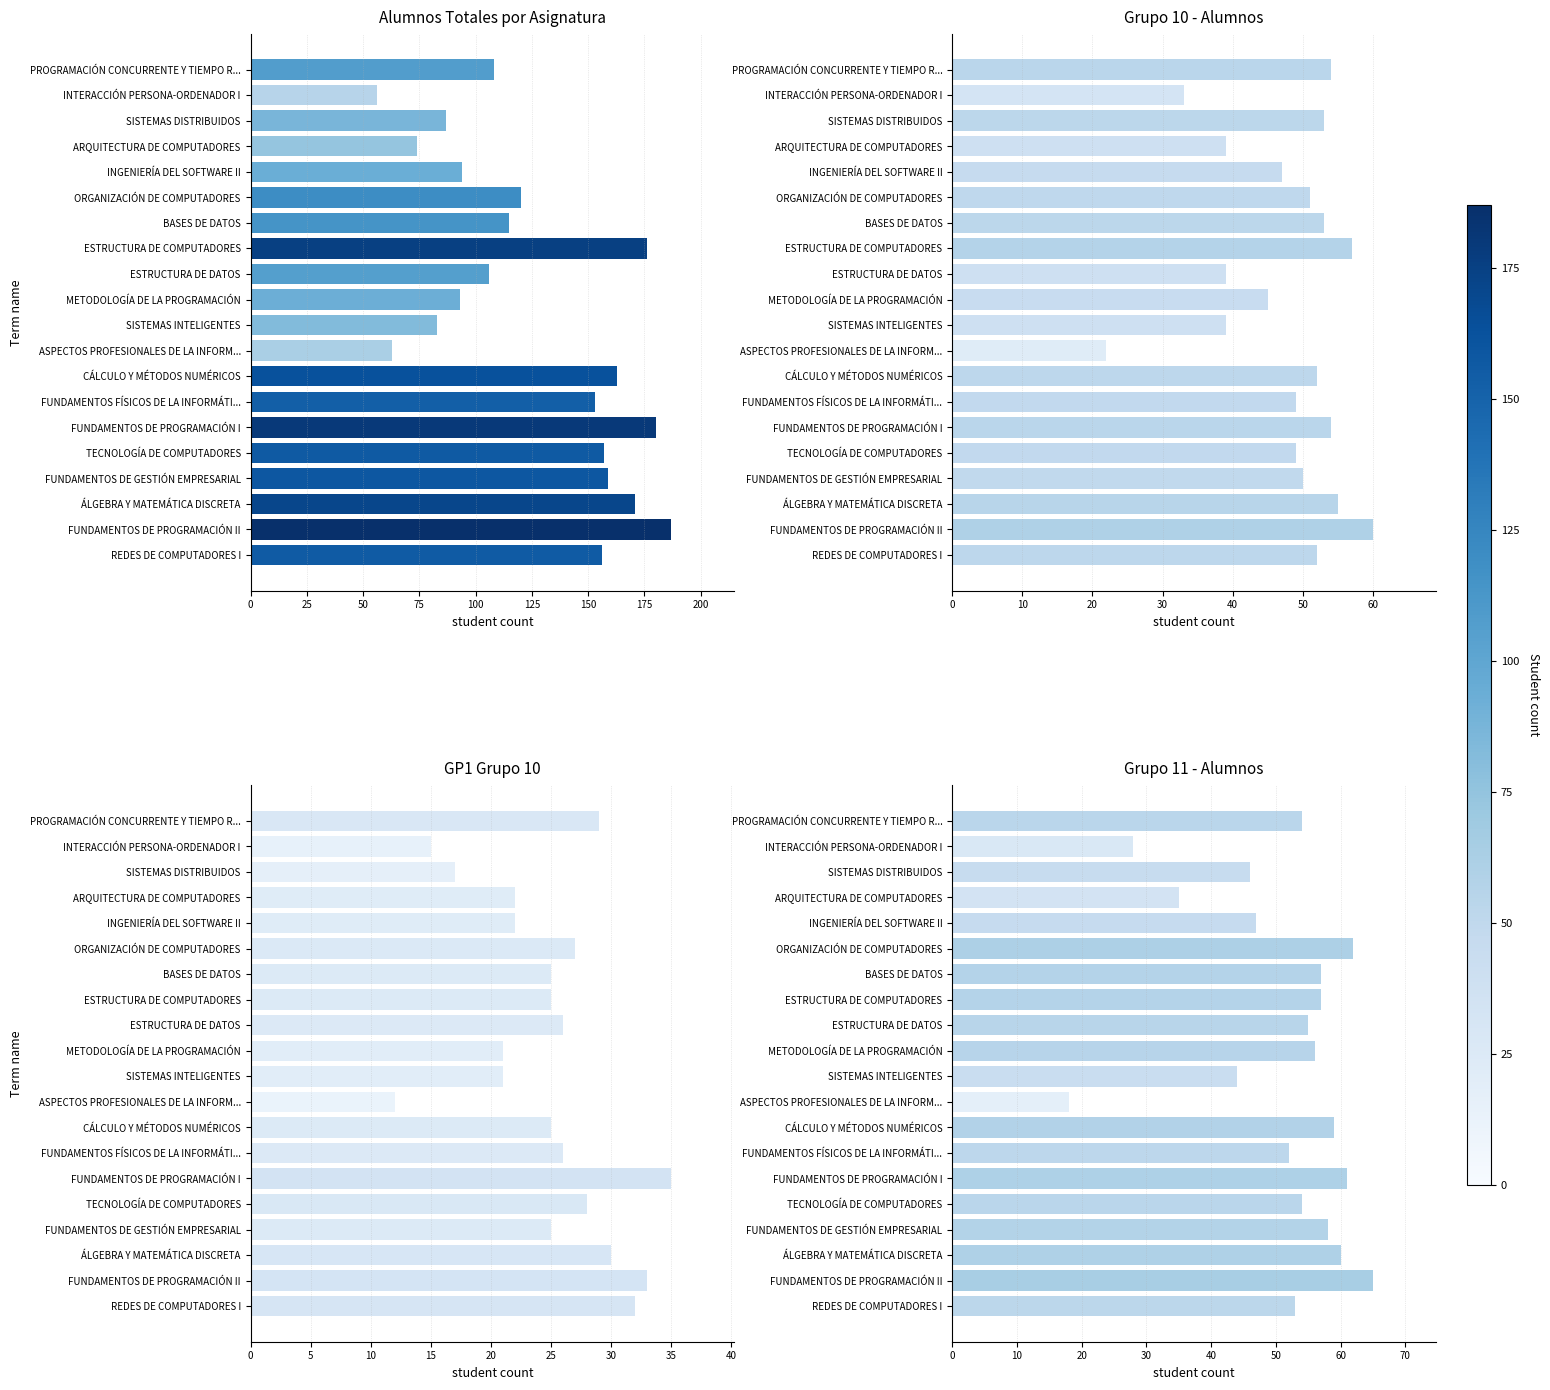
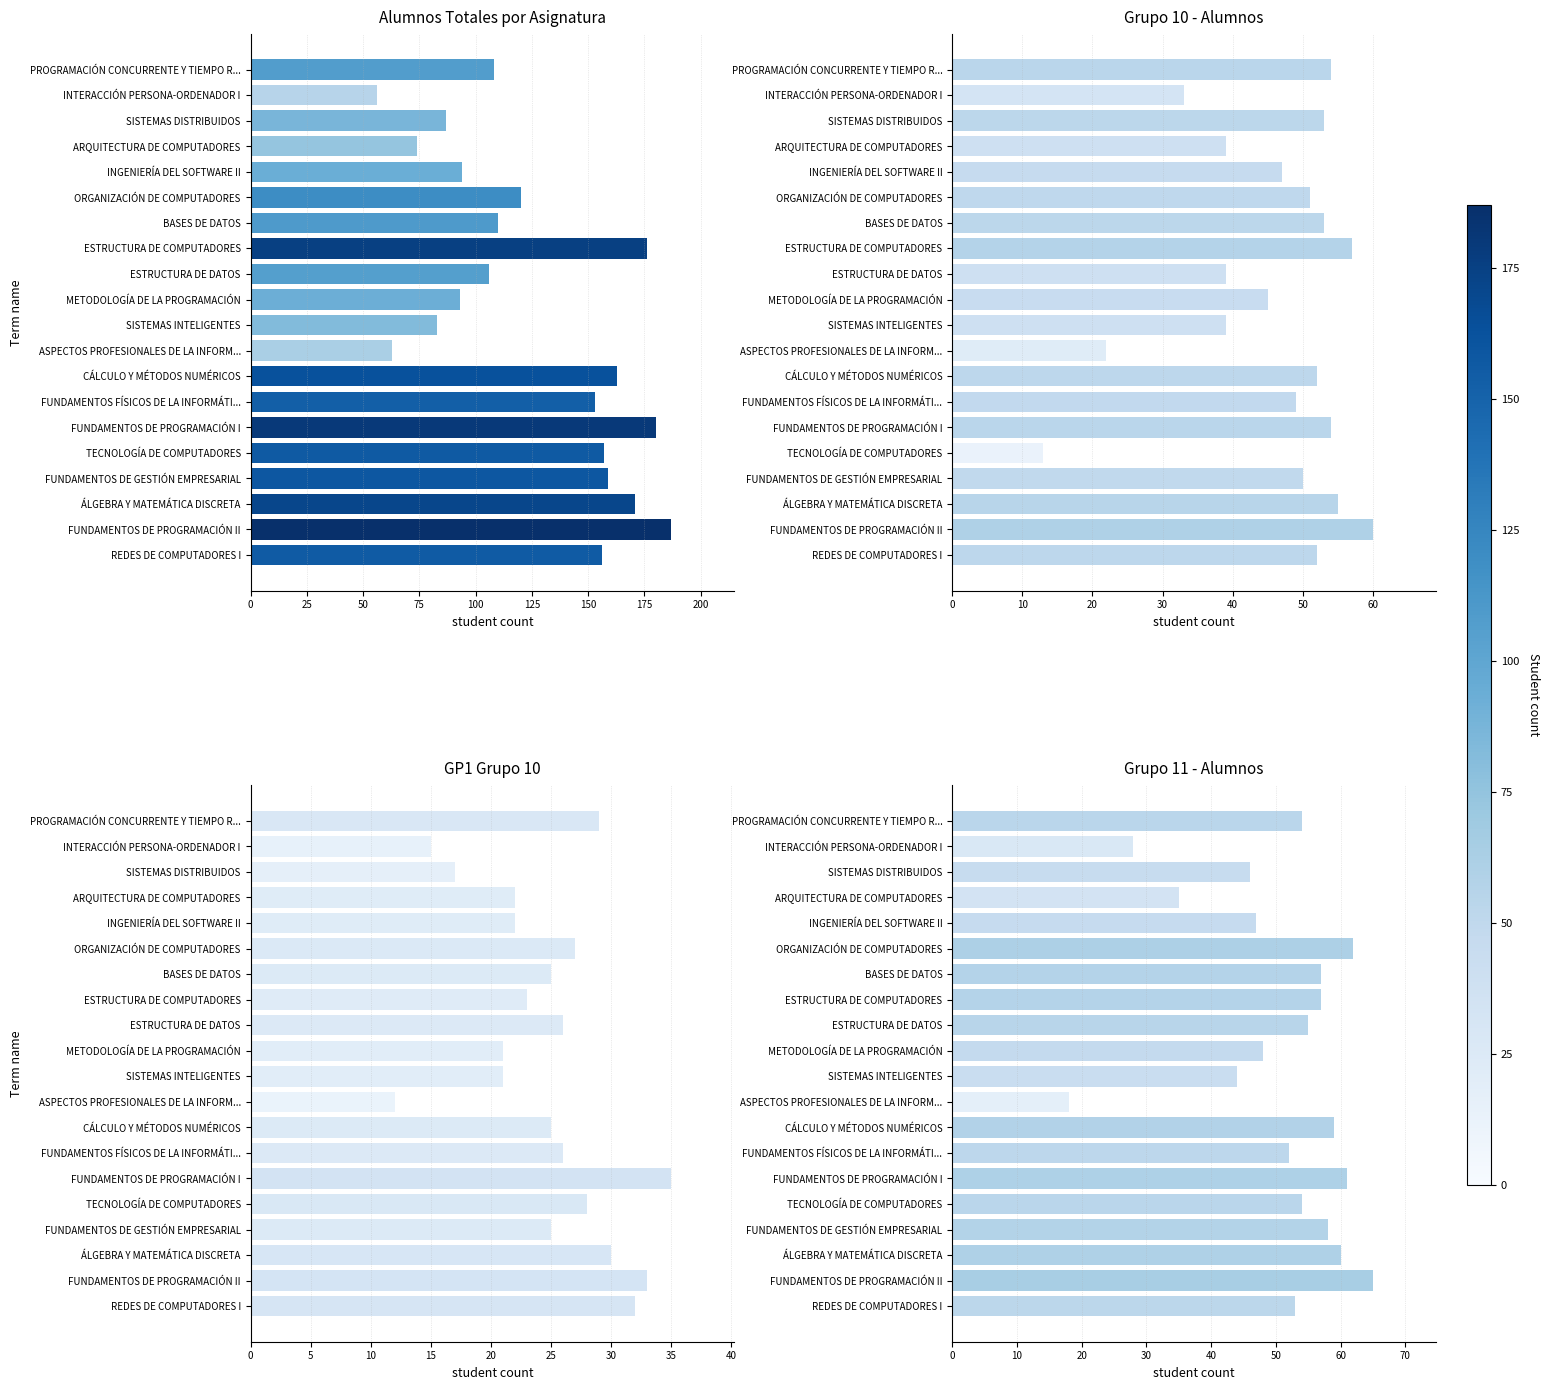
Alumnos Totales por Asignatura, BASES DE DATOS: 115 -> 110
Grupo 10 - Alumnos, TECNOLOGÍA DE COMPUTADORES: 49 -> 13
GP1 Grupo 10, ESTRUCTURA DE COMPUTADORES: 25 -> 23
Grupo 11 - Alumnos, METODOLOGÍA DE LA PROGRAMACIÓN: 56 -> 48
